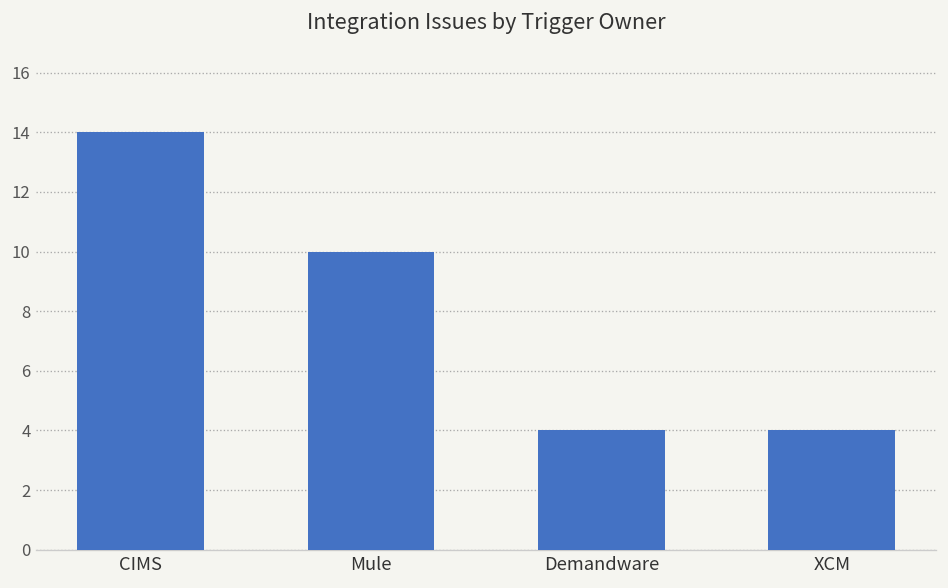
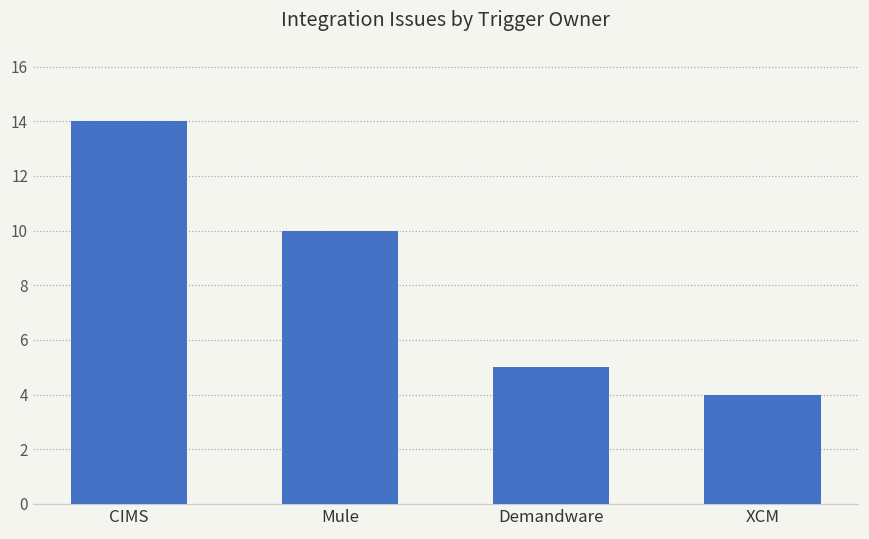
Demandware: 4 -> 5
